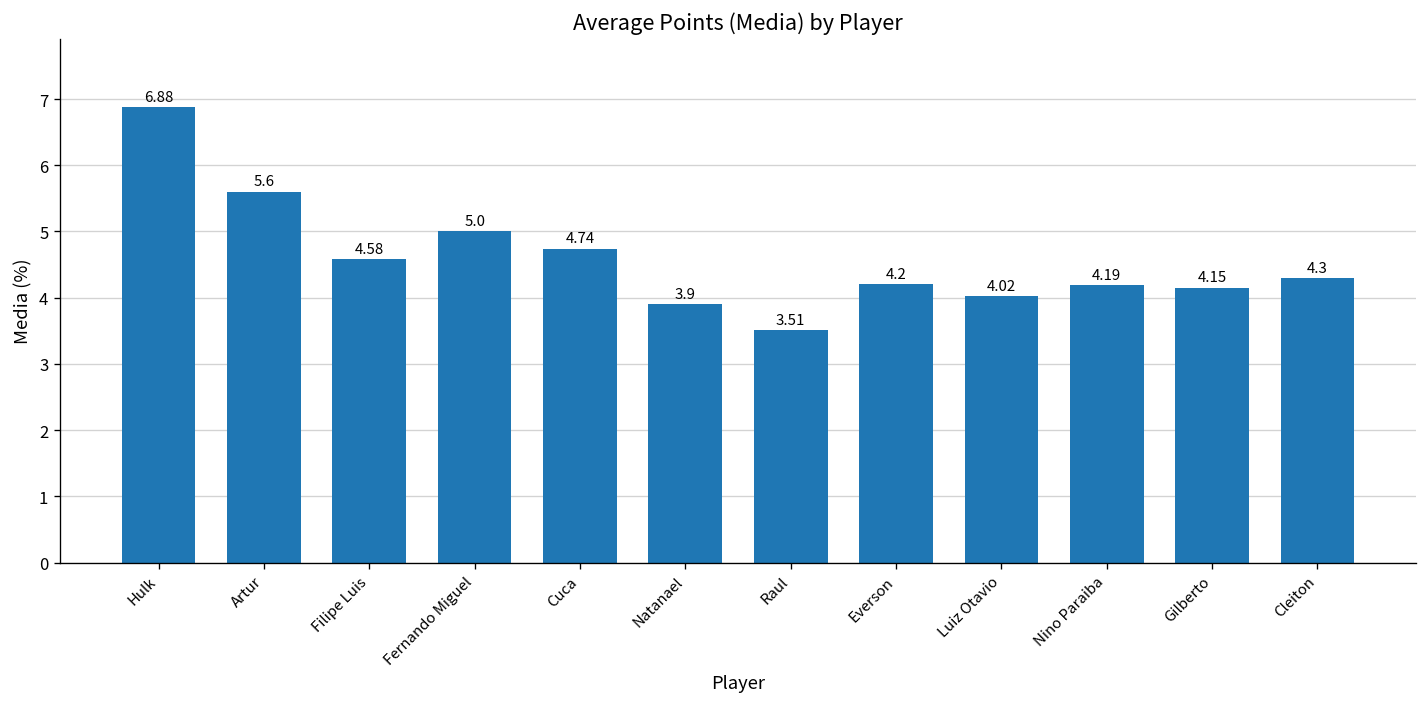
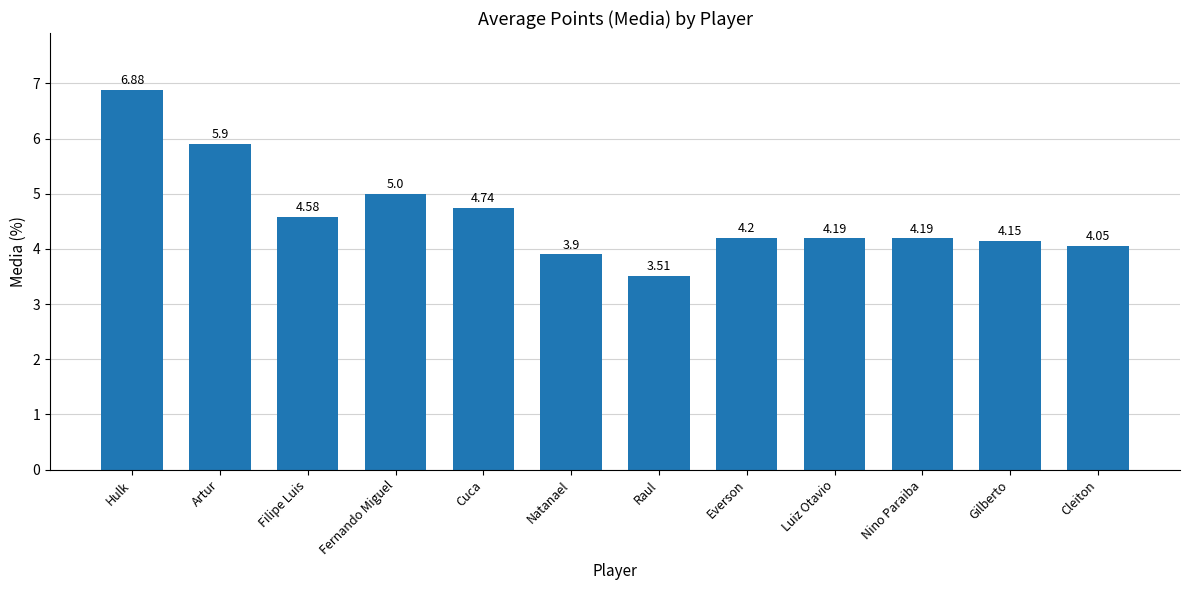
Artur: 5.6 -> 5.9
Luiz Otavio: 4.02 -> 4.19
Cleiton: 4.3 -> 4.05
